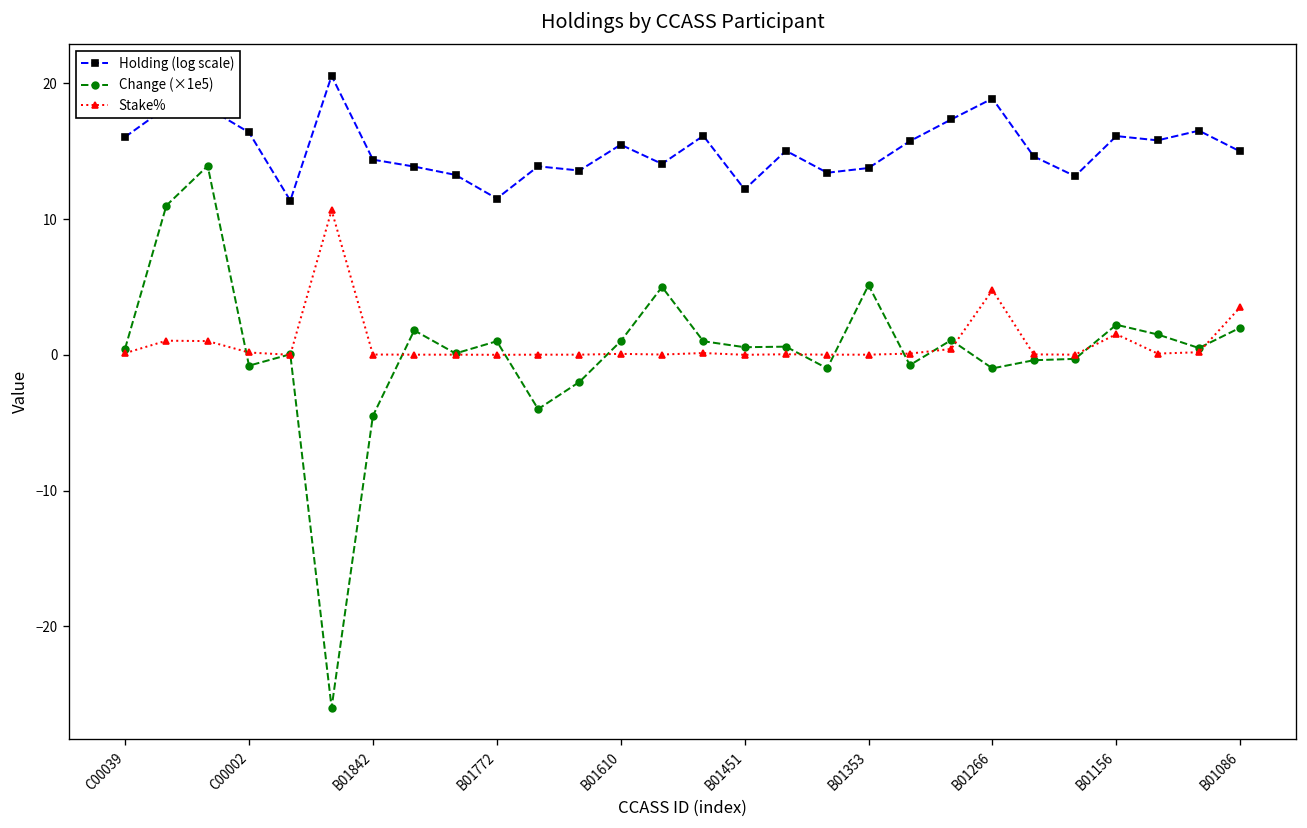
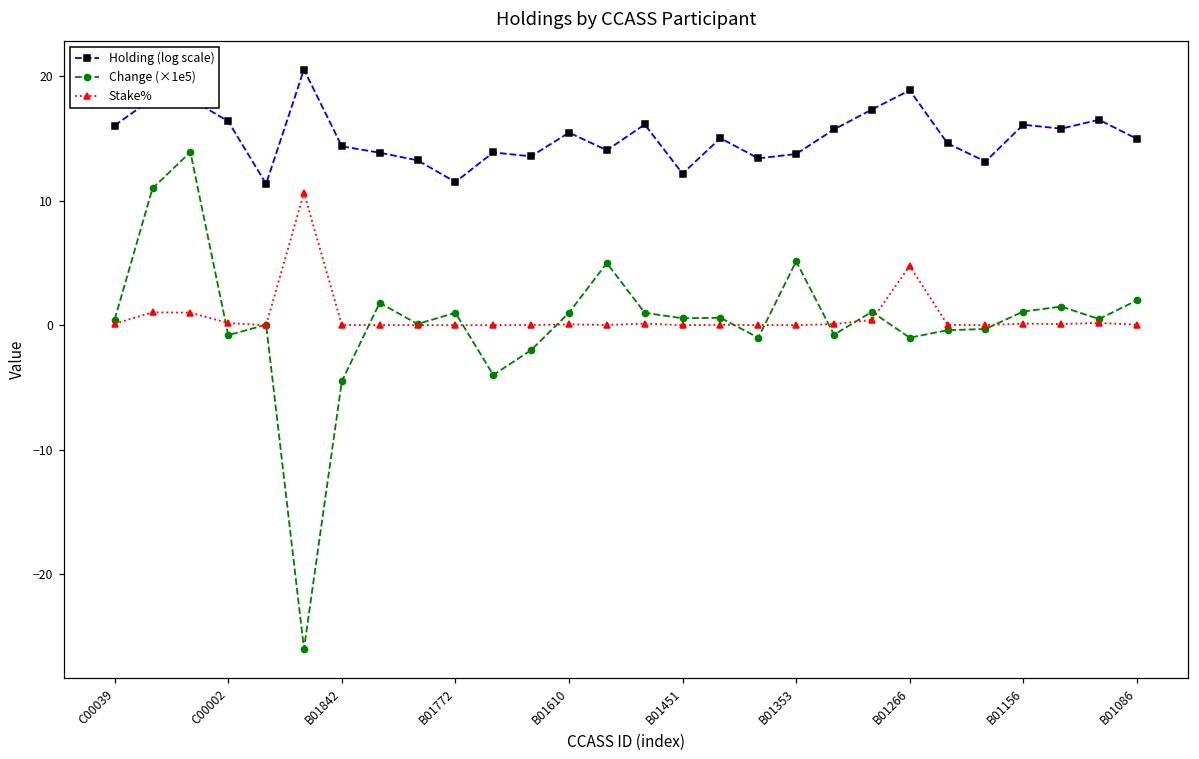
Change (×1e5), B01156: 2.2 -> 1.1
Stake%, B01156: 1.5 -> 0.1
Stake%, B01086: 3.5 -> 0.0
